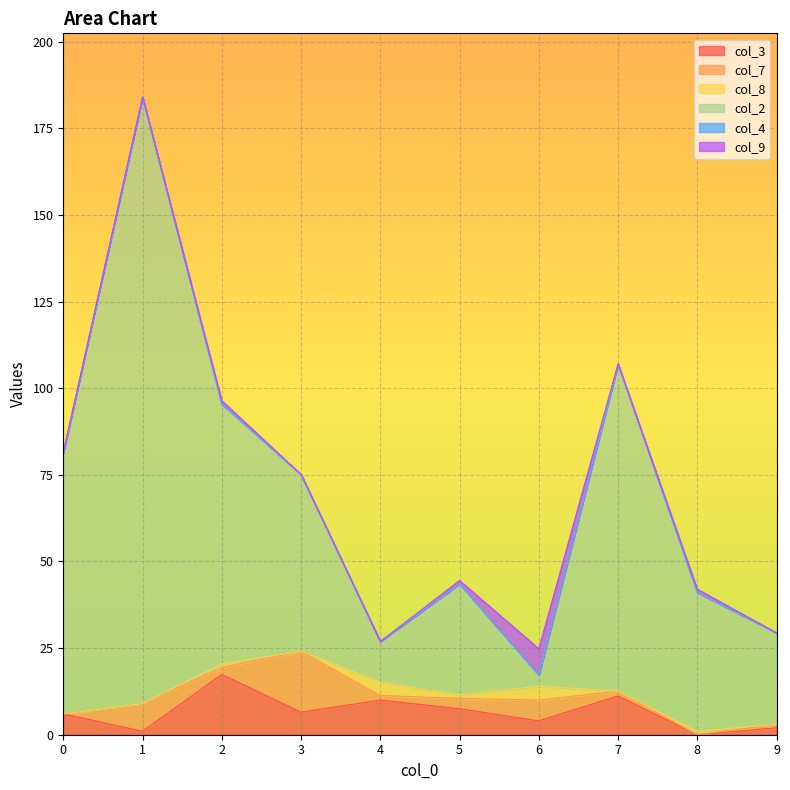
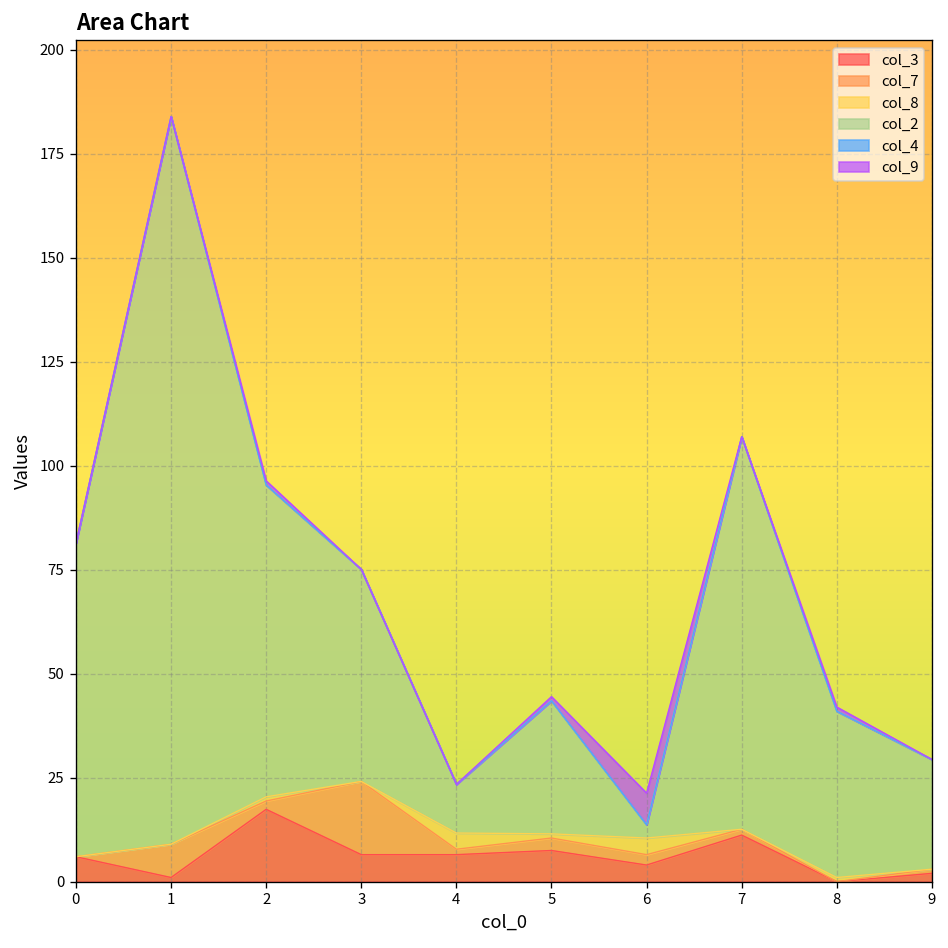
col_3, 4: 10 -> 7
col_7, 6: 6 -> 3
